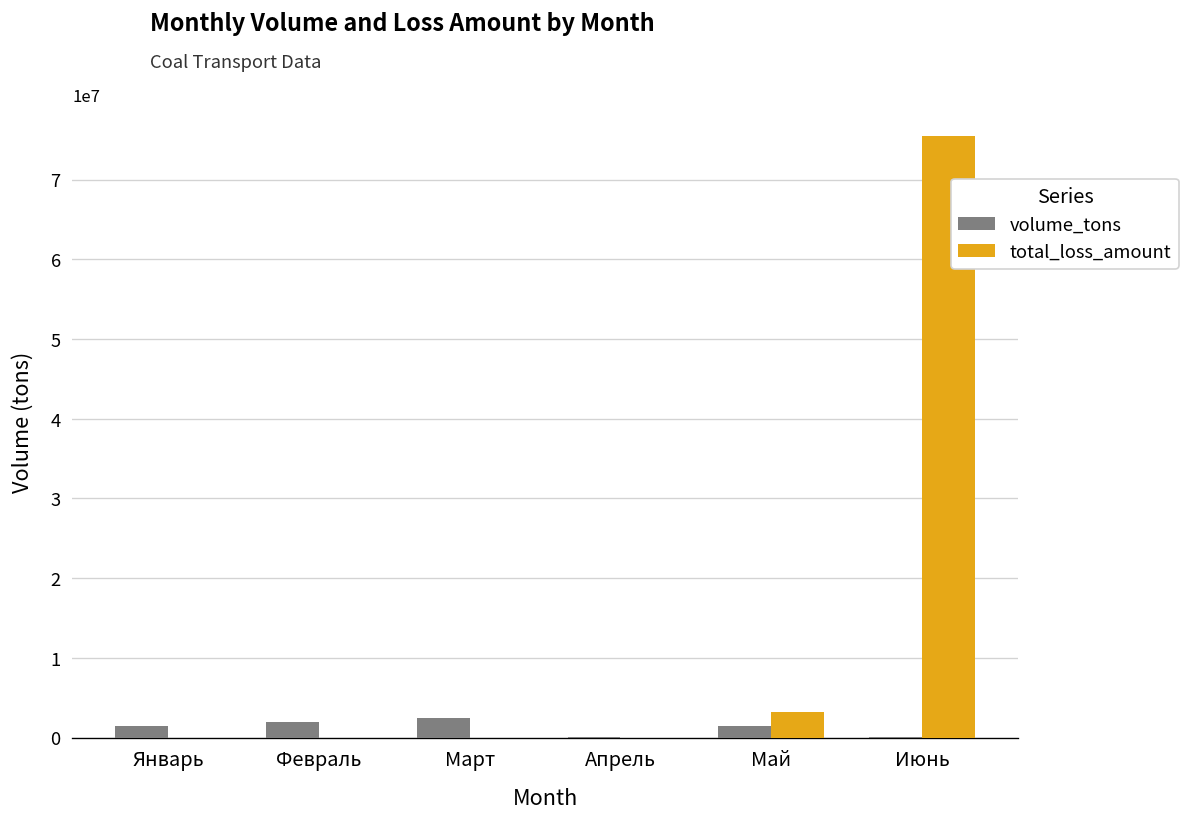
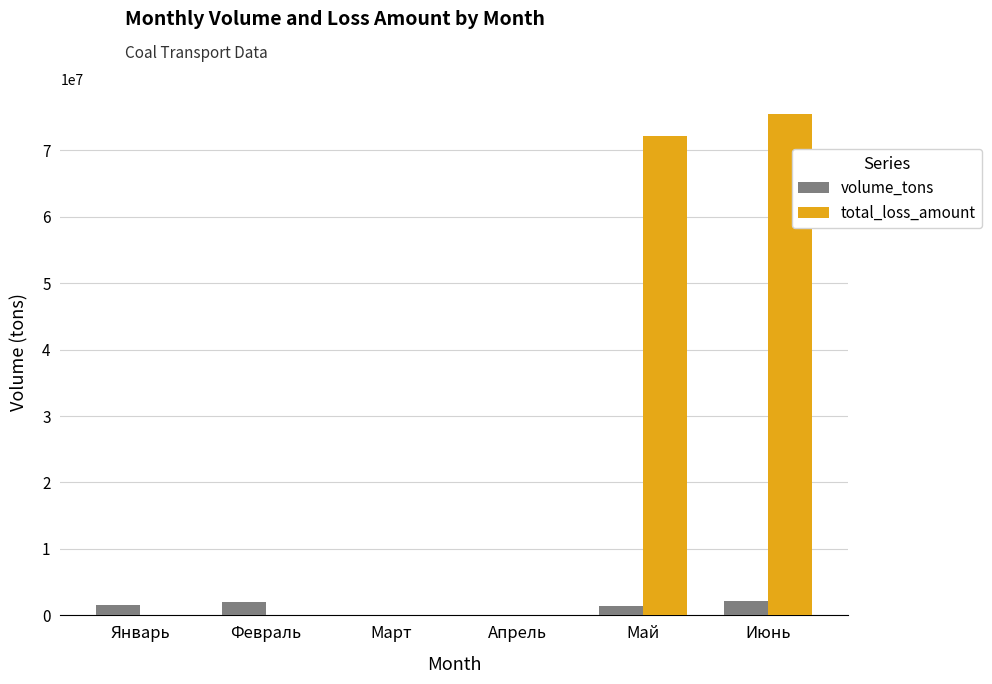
volume_tons, Март: 2000000 -> 0
total_loss_amount, Май: 3000000 -> 72000000
volume_tons, Июнь: 0 -> 2000000
